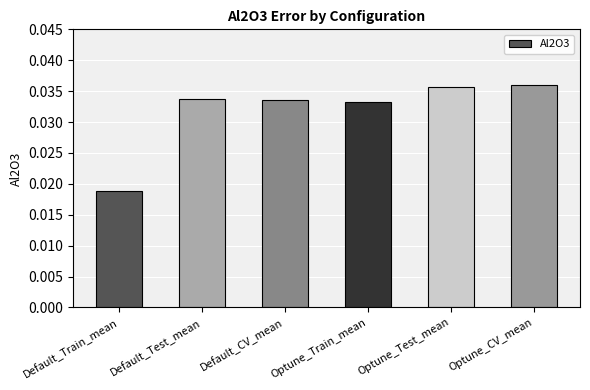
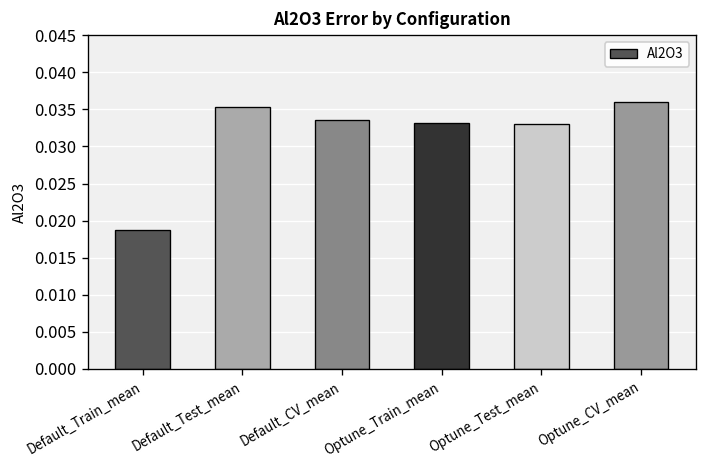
Default_Test_mean: 0.034 -> 0.035
Optune_Test_mean: 0.036 -> 0.033
